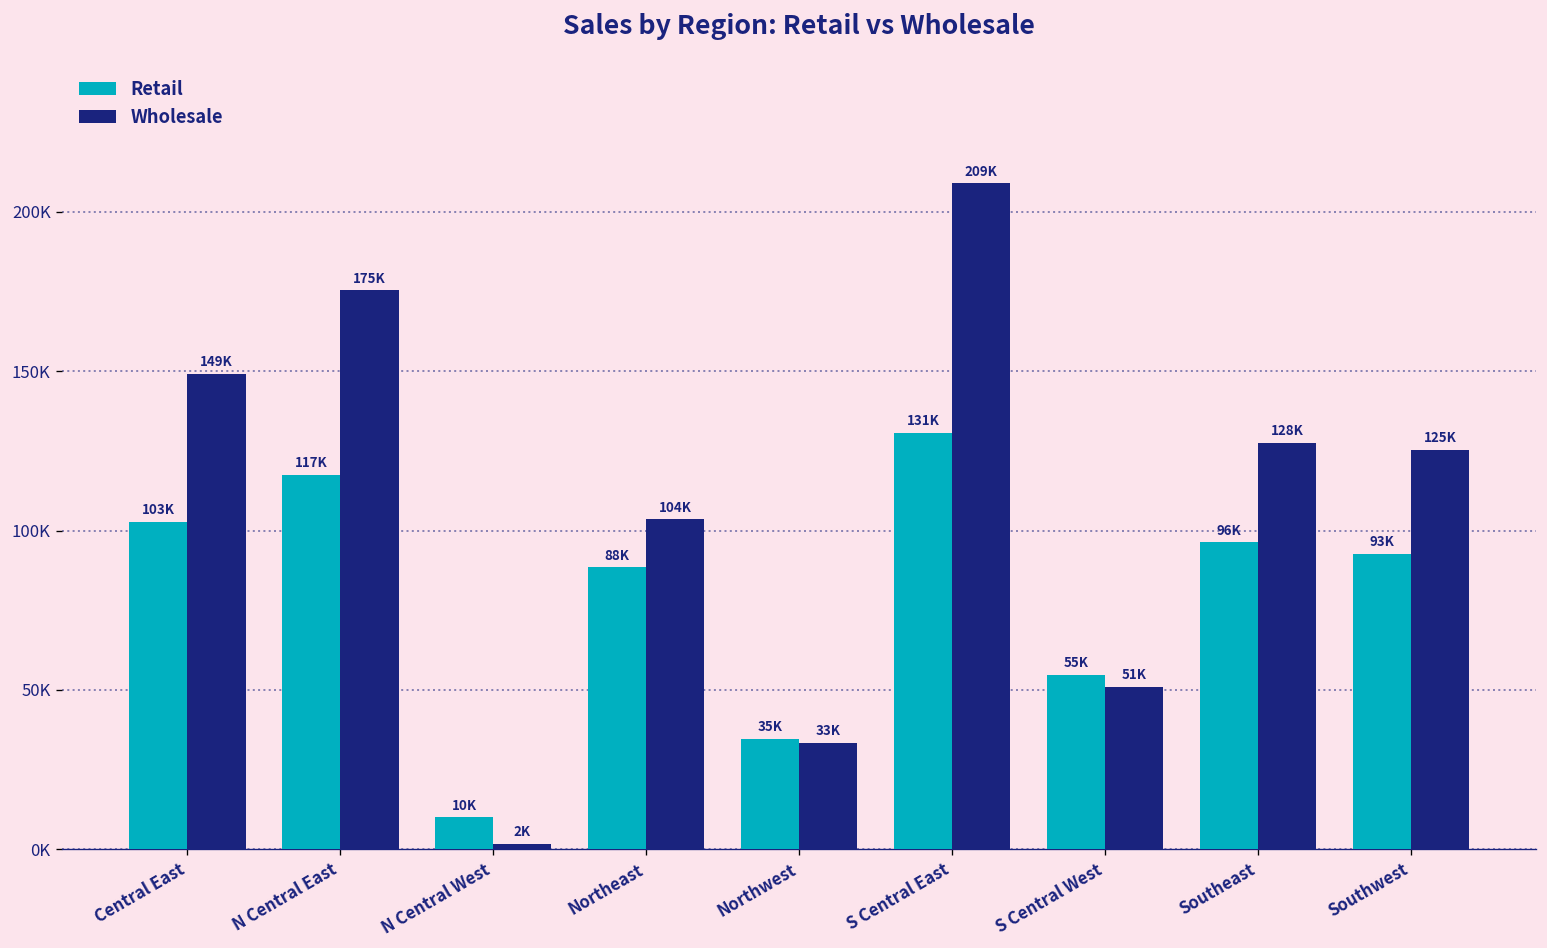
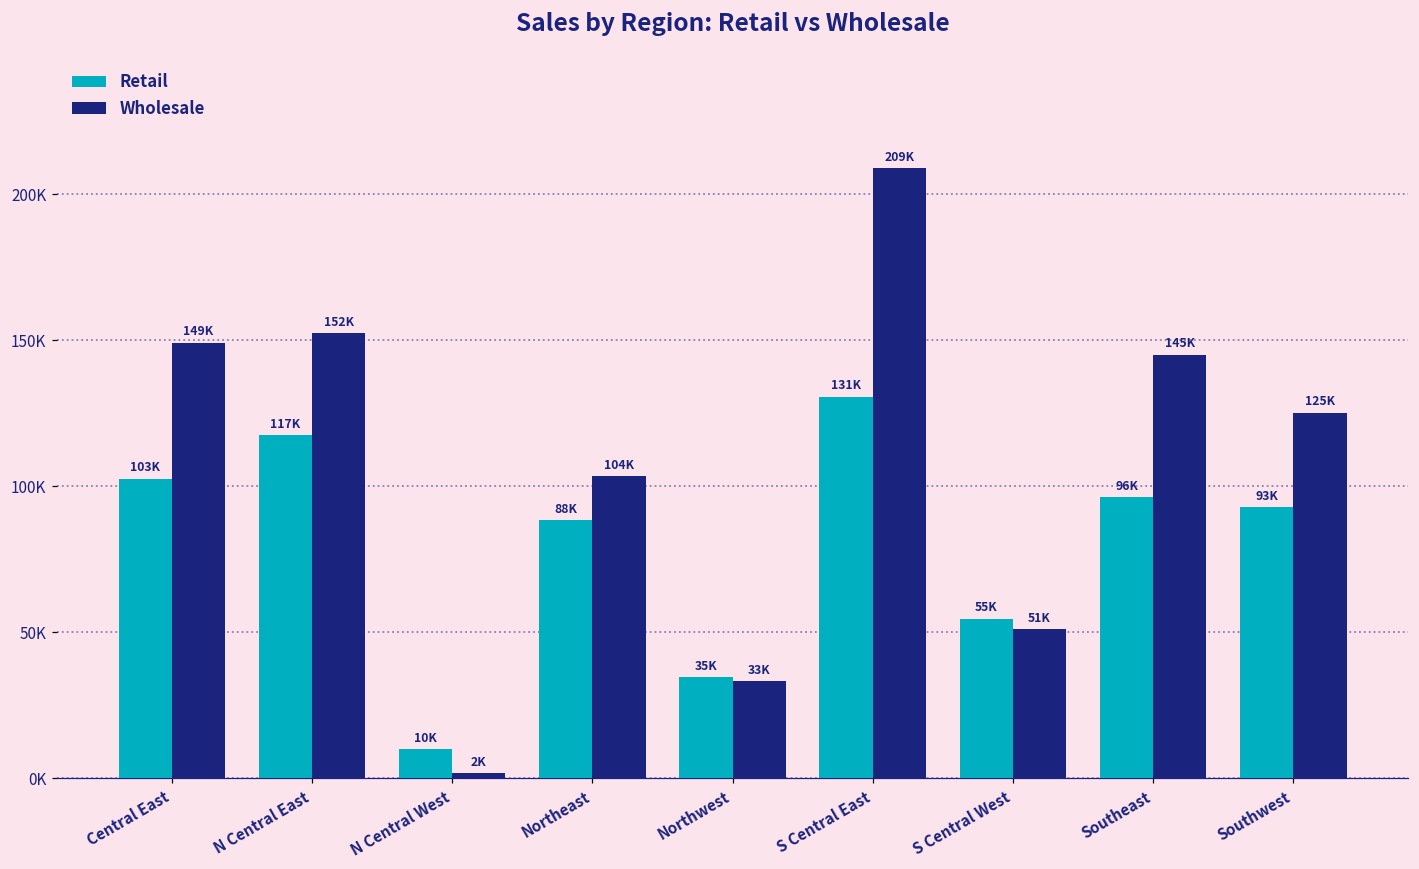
Wholesale, N Central East: 175K -> 152K
Wholesale, Southeast: 128K -> 145K
